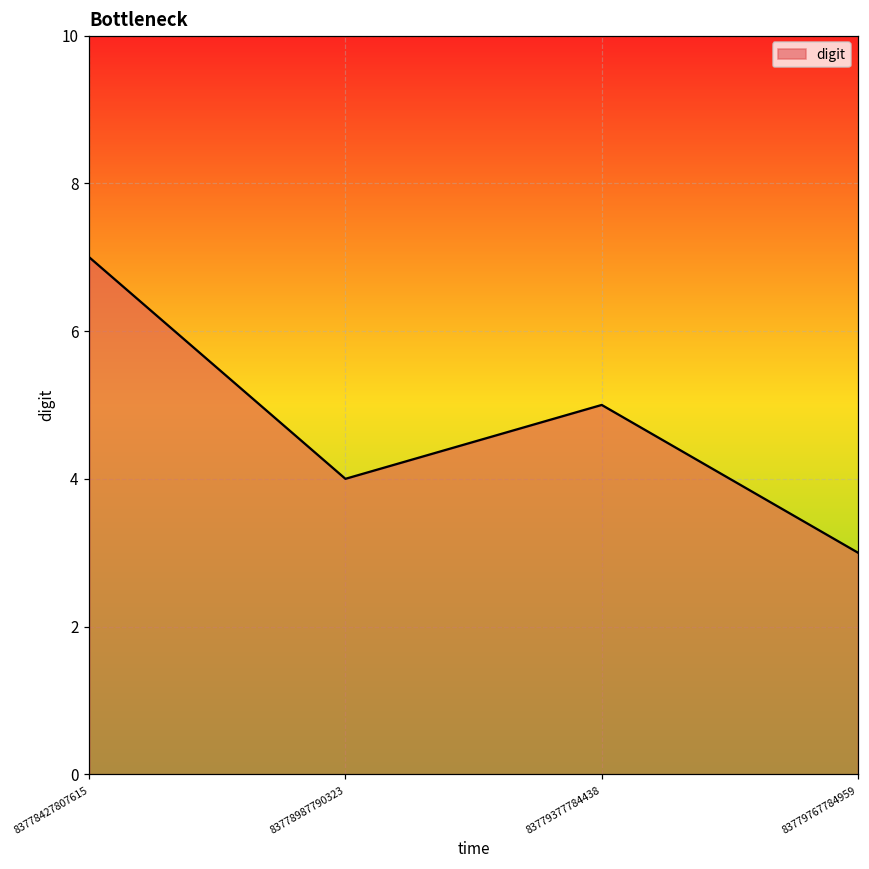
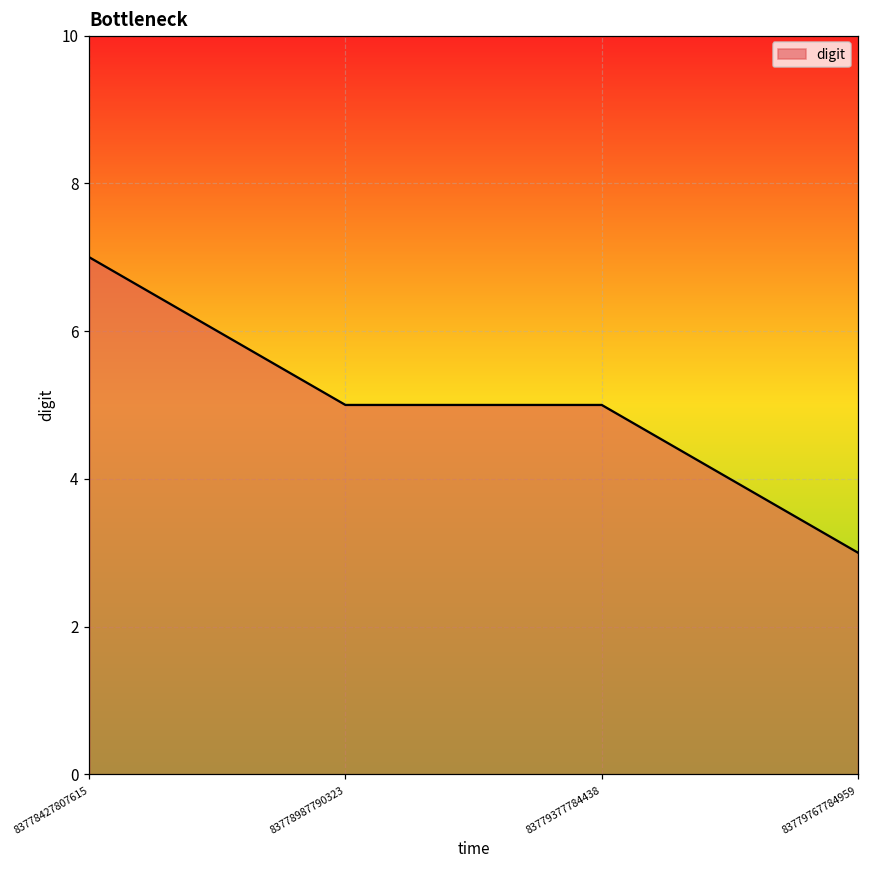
83778987790323: 4 -> 5
